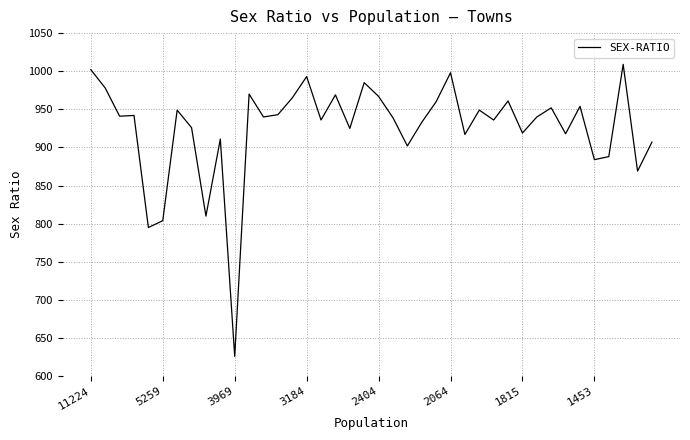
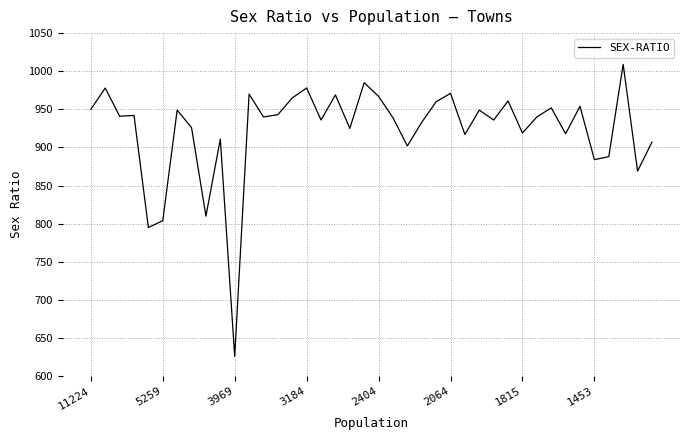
11224: 1000 -> 950
3184: 990 -> 980
2064: 1000 -> 970
